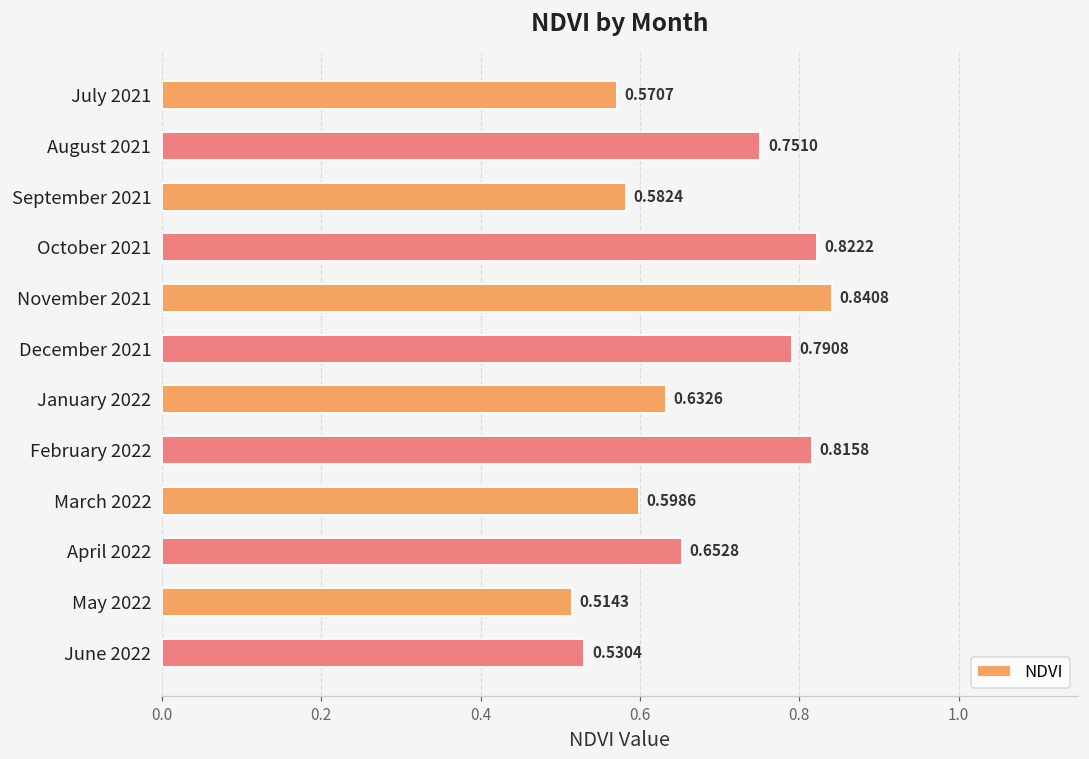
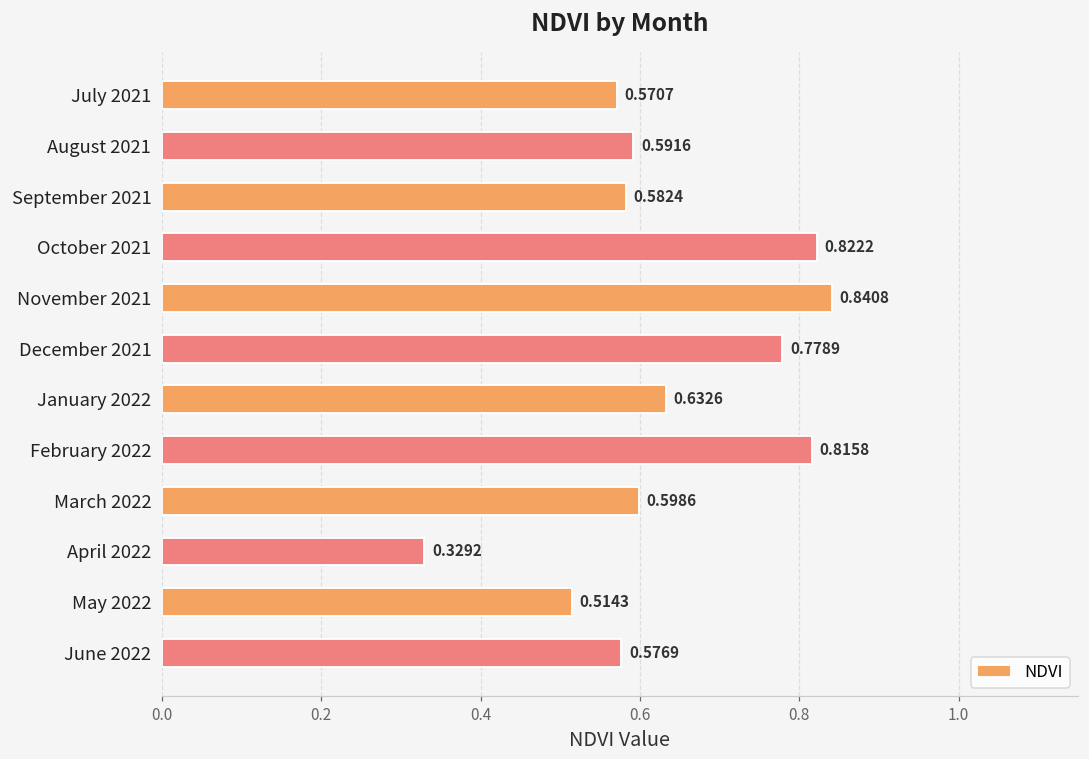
August 2021: 0.7510 -> 0.5916
December 2021: 0.7908 -> 0.7789
April 2022: 0.6528 -> 0.3292
June 2022: 0.5304 -> 0.5769
